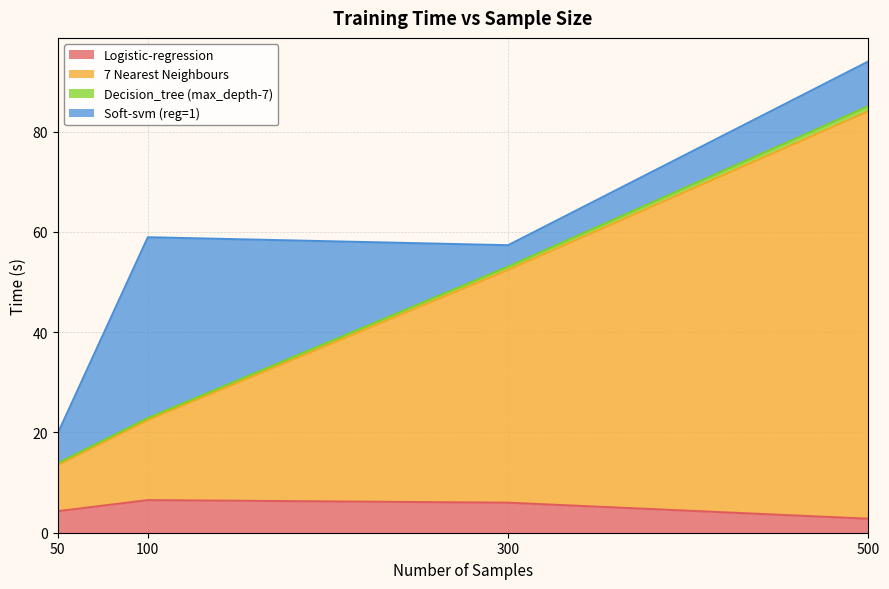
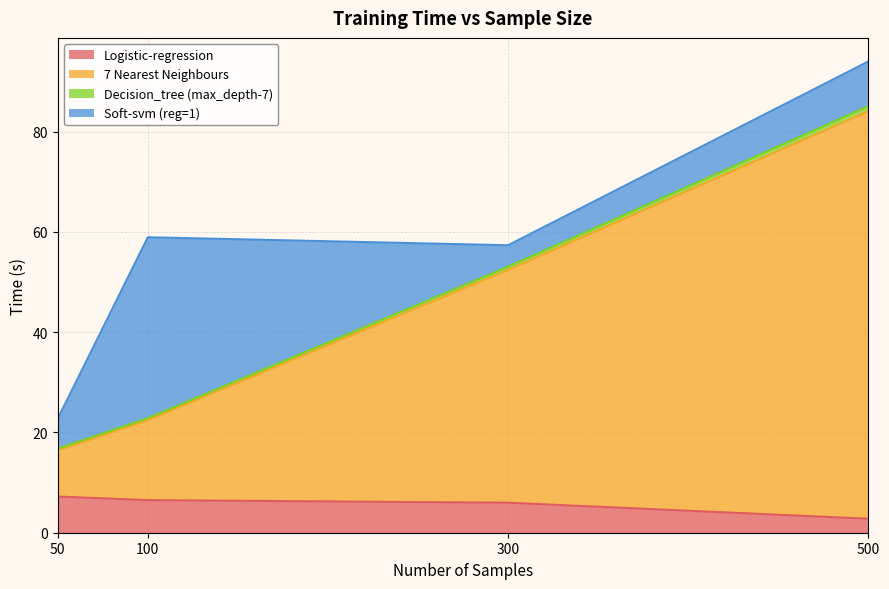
Logistic-regression, 50: 4 -> 7
